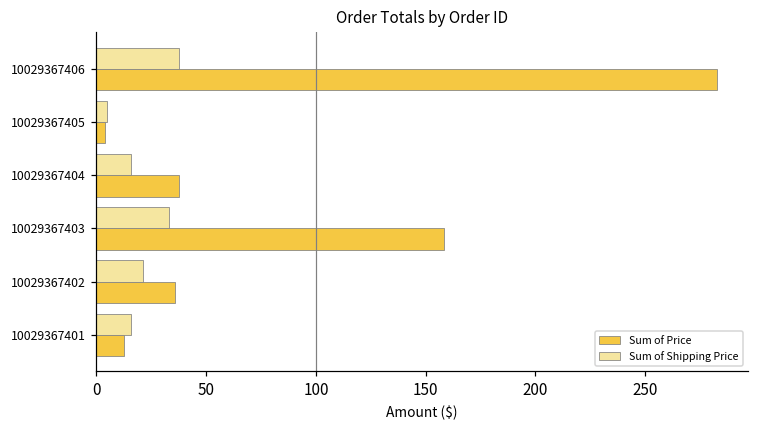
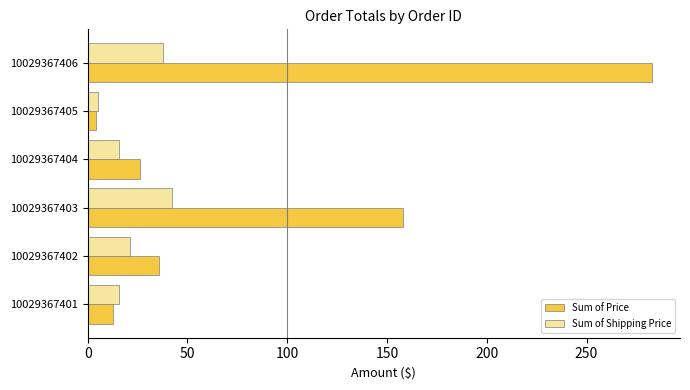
Sum of Price, 10029367404: 38 -> 26
Sum of Shipping Price, 10029367403: 33 -> 42
